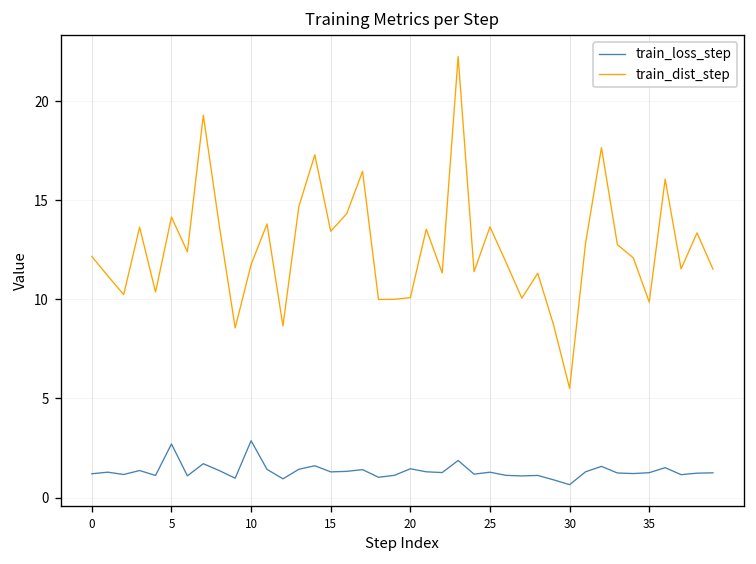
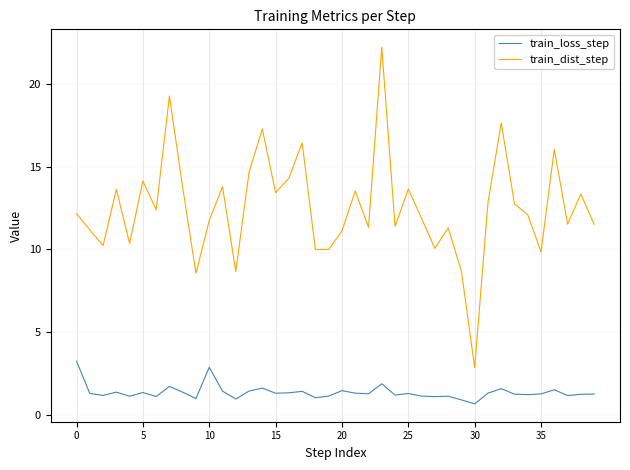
train_loss_step, 0: 1.2 -> 3.2
train_loss_step, 5: 2.7 -> 1.3
train_dist_step, 20: 10.1 -> 11.1
train_dist_step, 30: 5.5 -> 2.8
